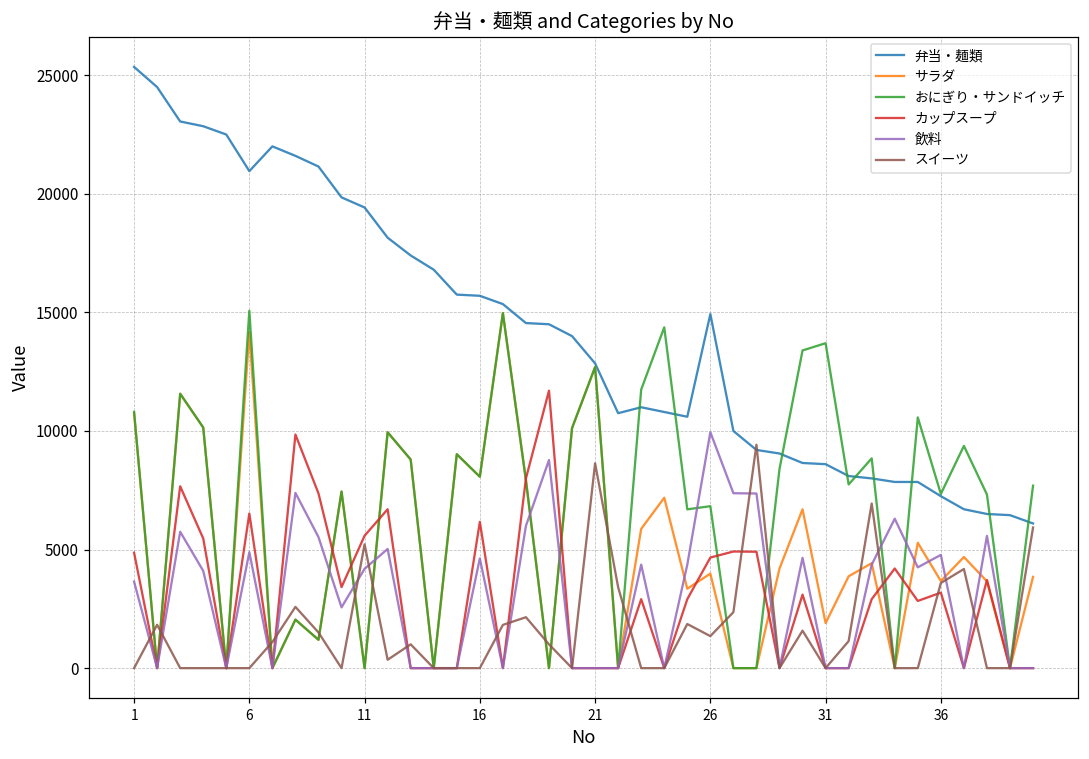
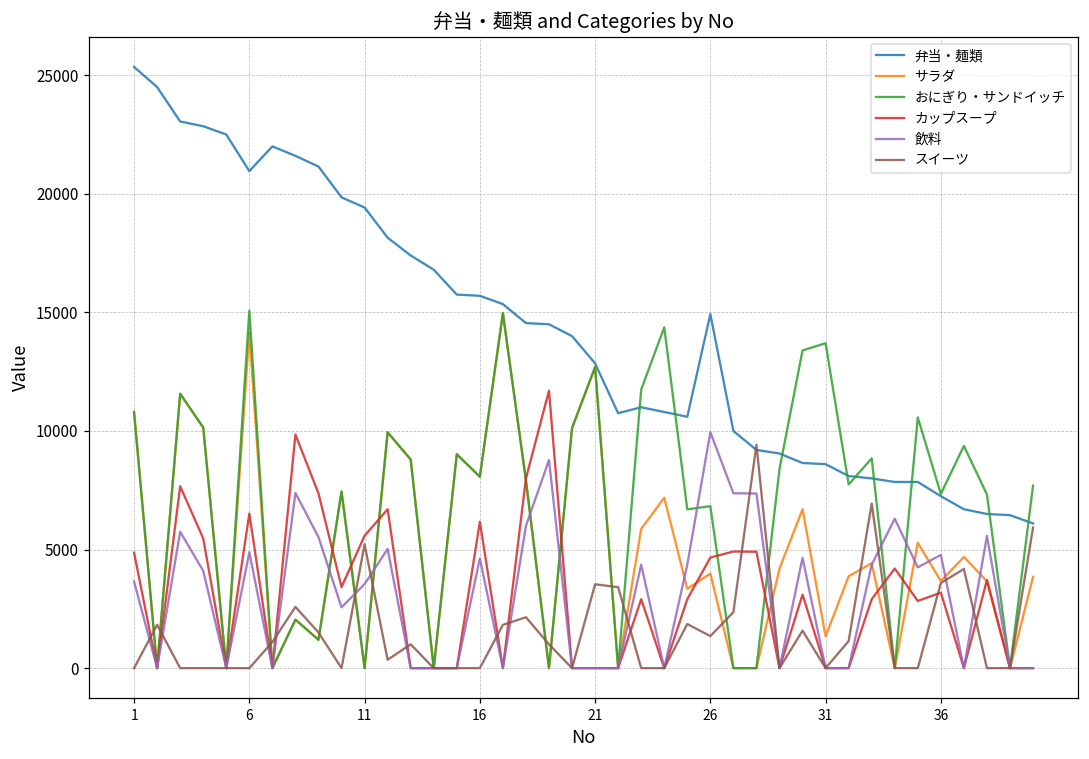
飲料, 11: 4200 -> 3500
スイーツ, 21: 8600 -> 3500
サラダ, 31: 1900 -> 1300
